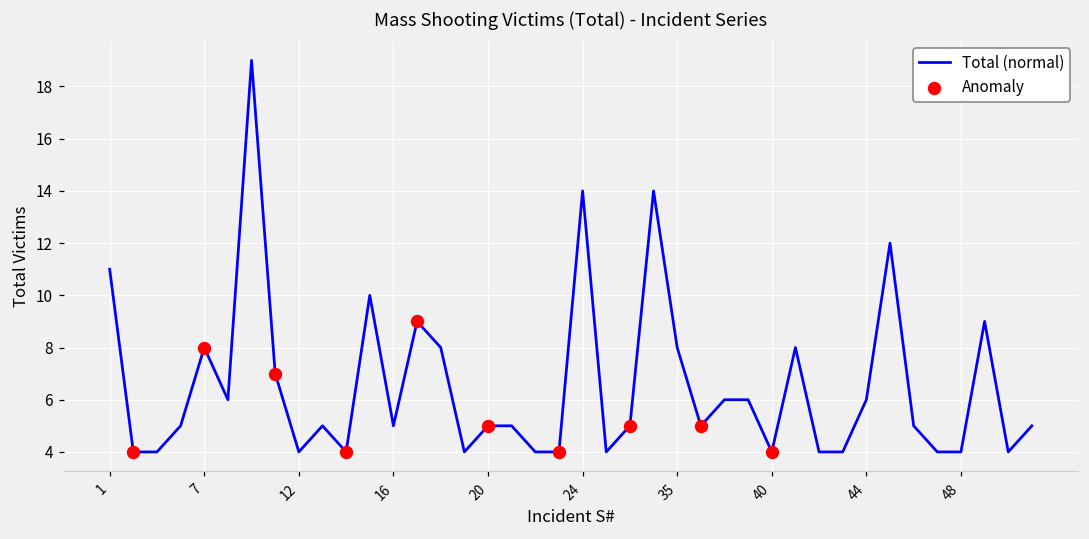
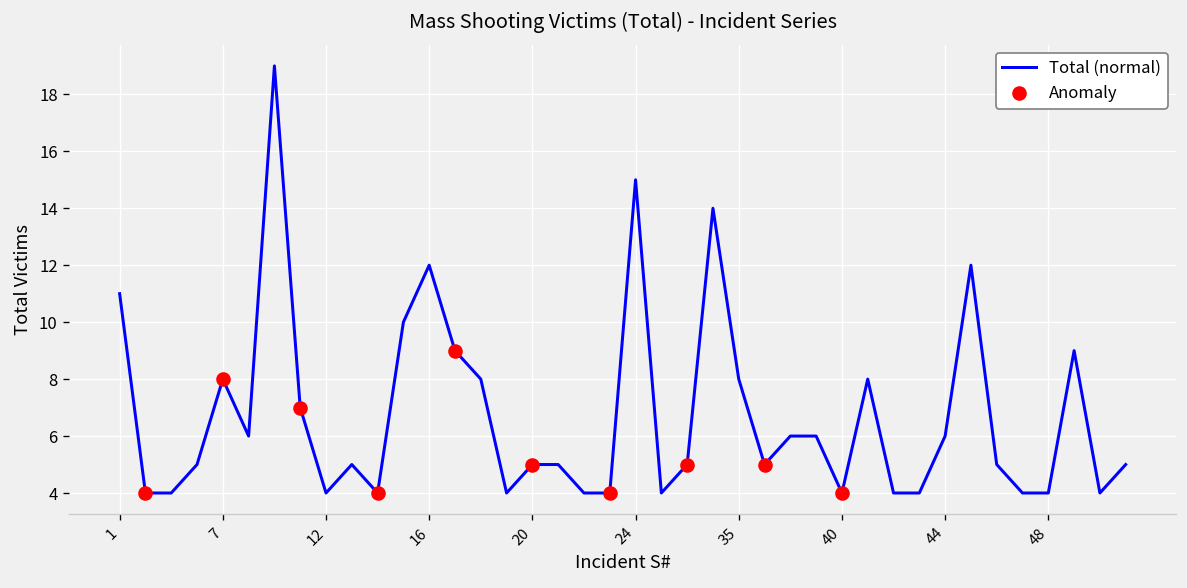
Total (normal), 16: 5 -> 12
Total (normal), 24: 14 -> 15
